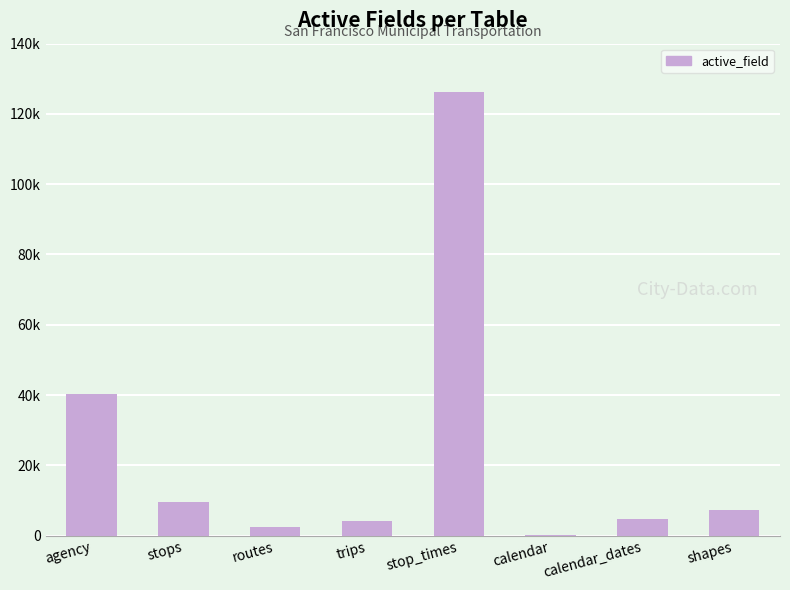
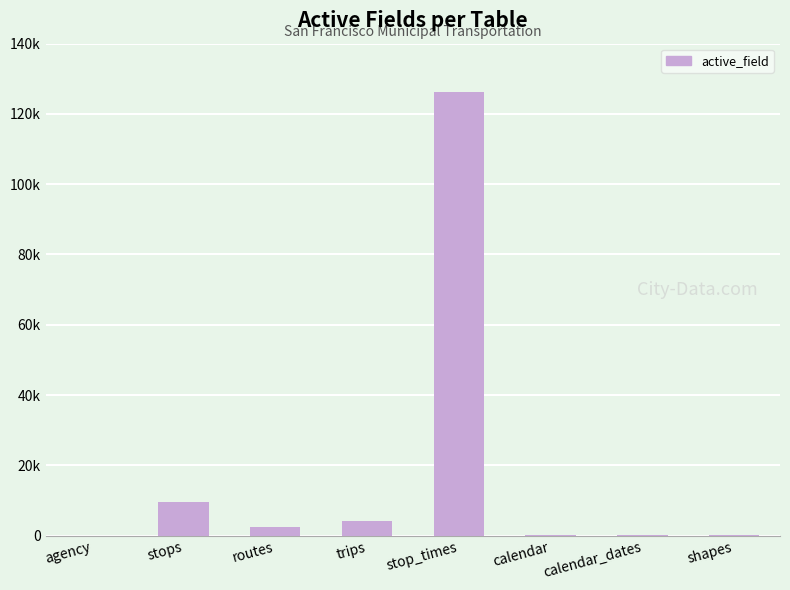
agency: 40000 -> 0
calendar_dates: 5000 -> 0
shapes: 7000 -> 0
